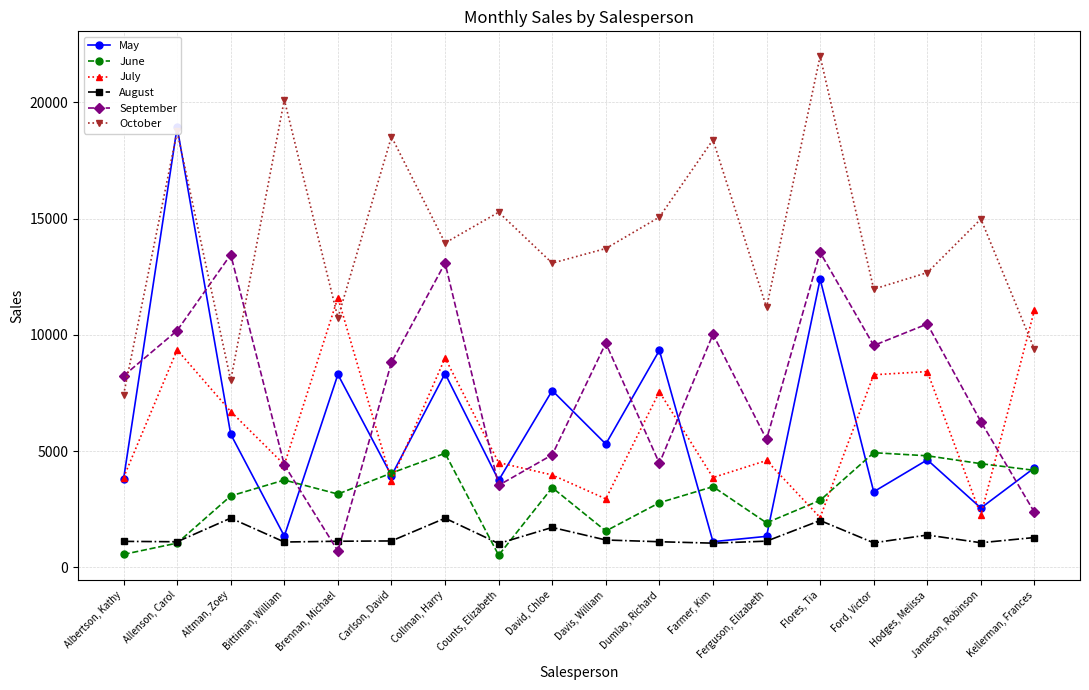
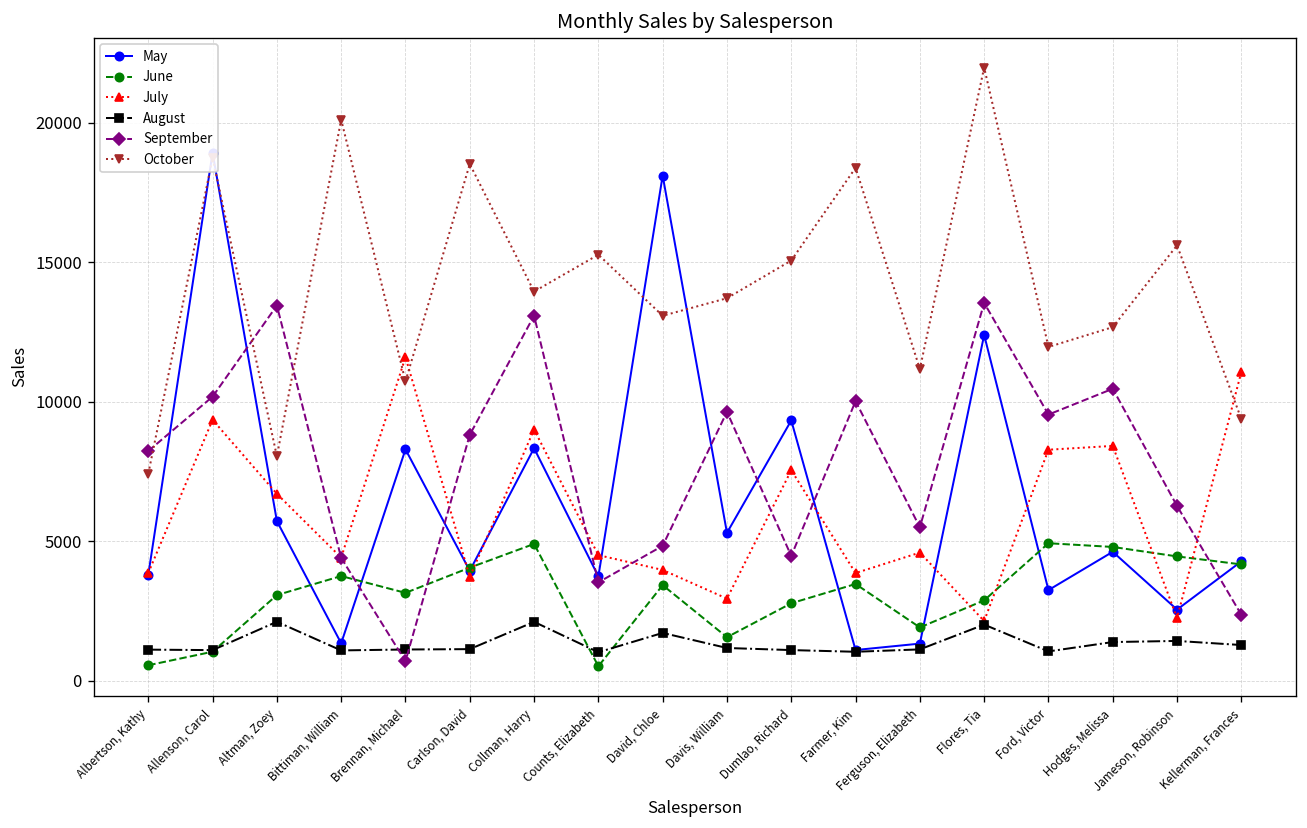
May, David, Chloe: 7600 -> 18100
August, Jameson, Robinson: 1100 -> 1400
October, Jameson, Robinson: 15000 -> 15600
